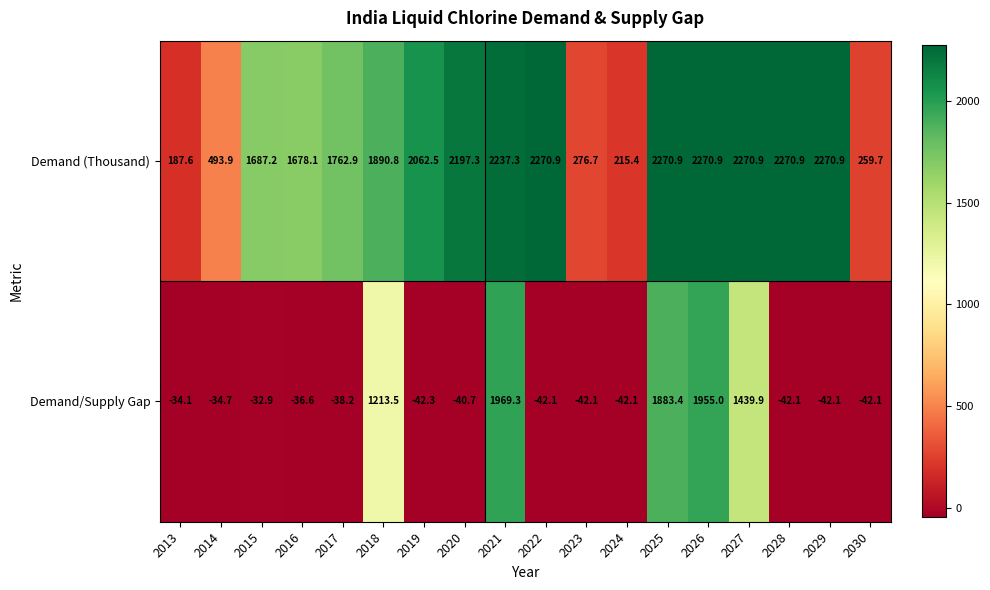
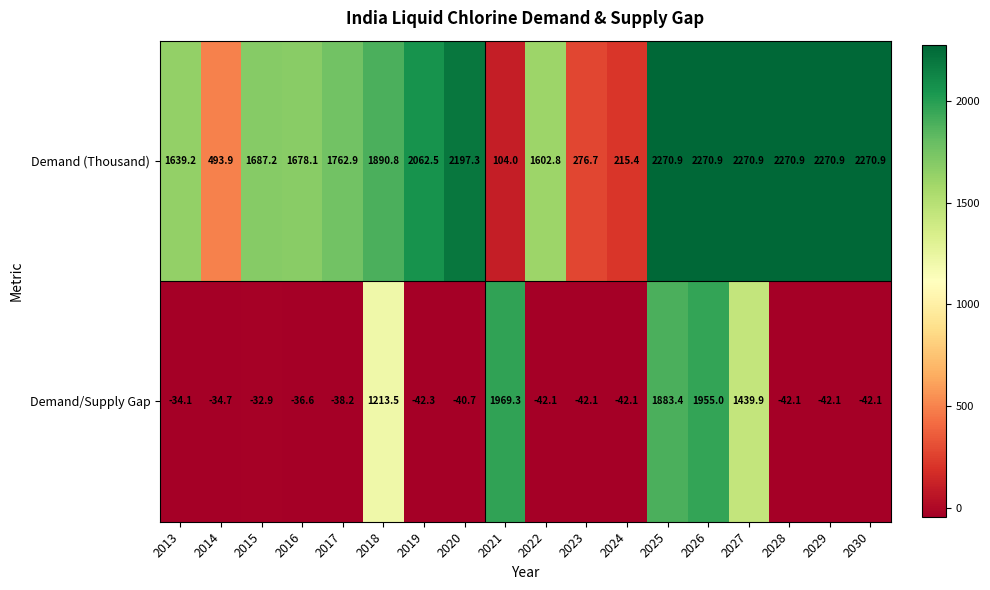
Demand (Thousand), 2013: 187.6 -> 1639.2
Demand (Thousand), 2021: 2237.3 -> 104.0
Demand (Thousand), 2022: 2270.9 -> 1602.8
Demand (Thousand), 2030: 259.7 -> 2270.9
